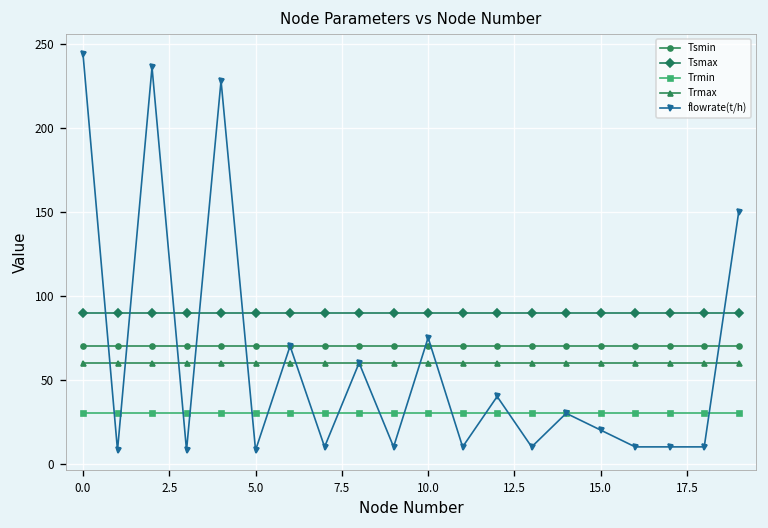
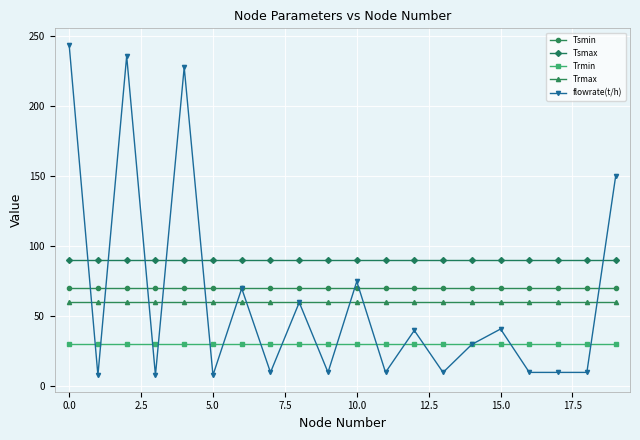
flowrate(t/h), 15.0: 20 -> 41
